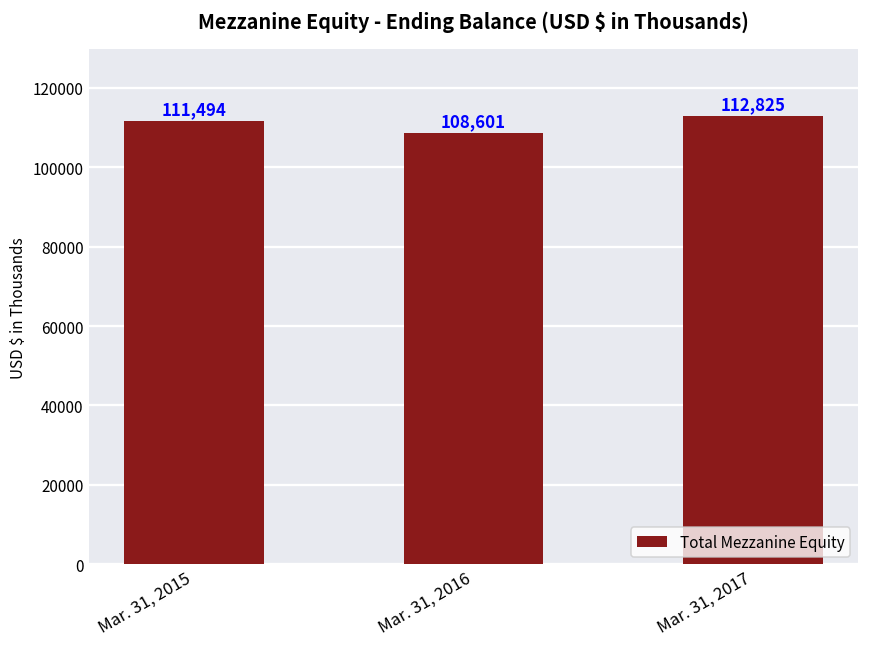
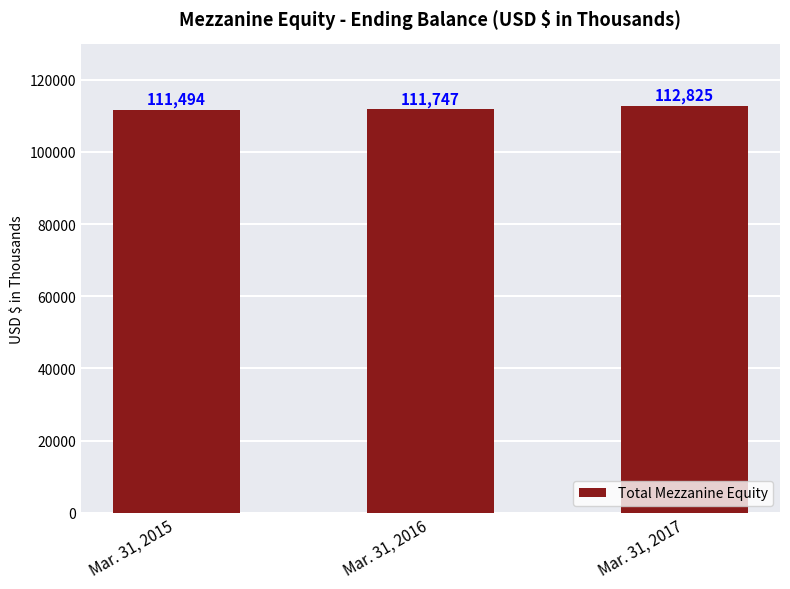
Mar. 31, 2016: 108,601 -> 111,747
